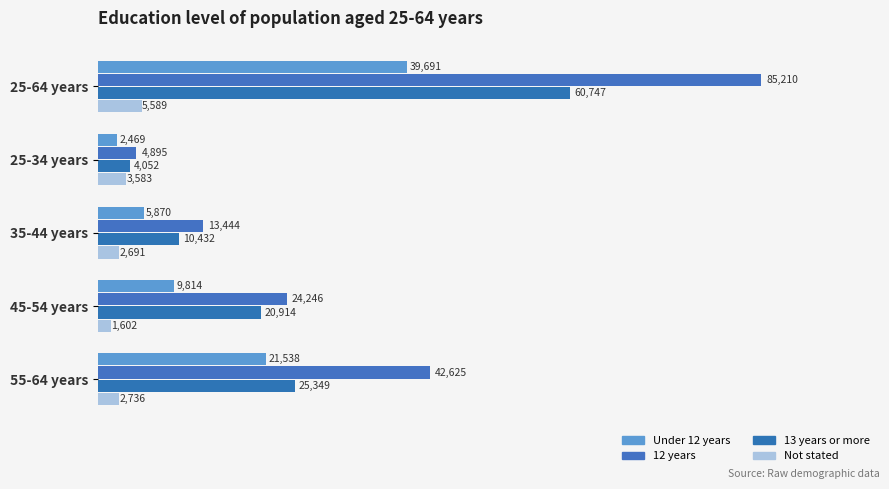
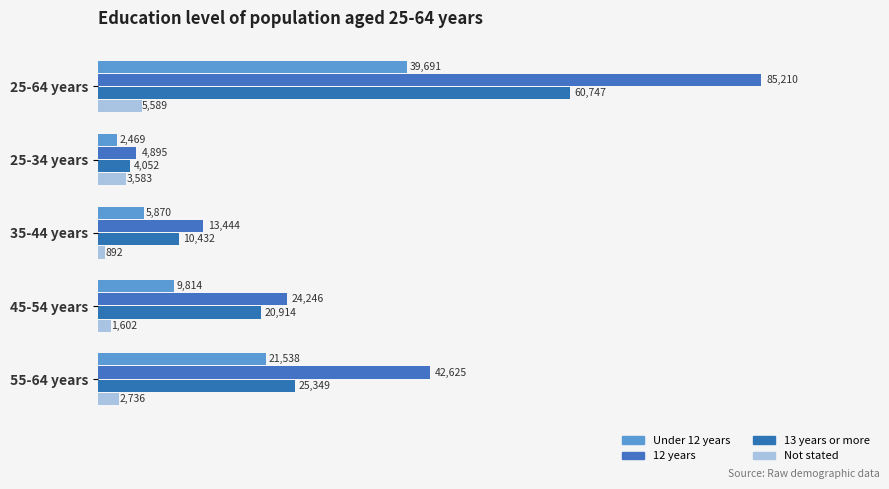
Not stated, 35-44 years: 2,691 -> 892
